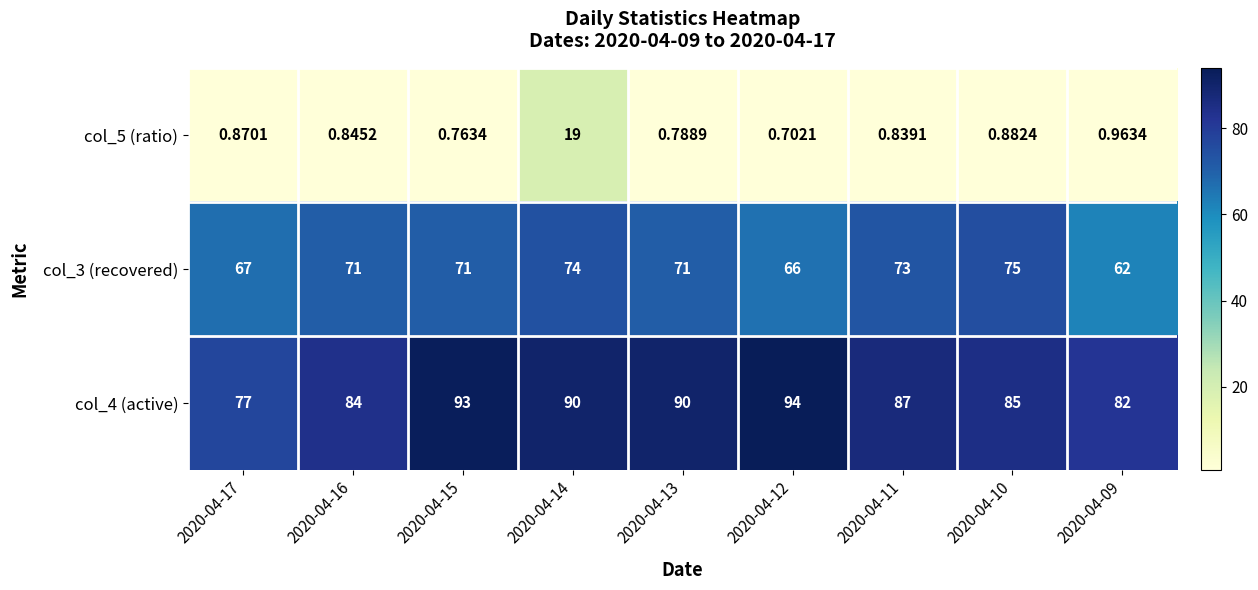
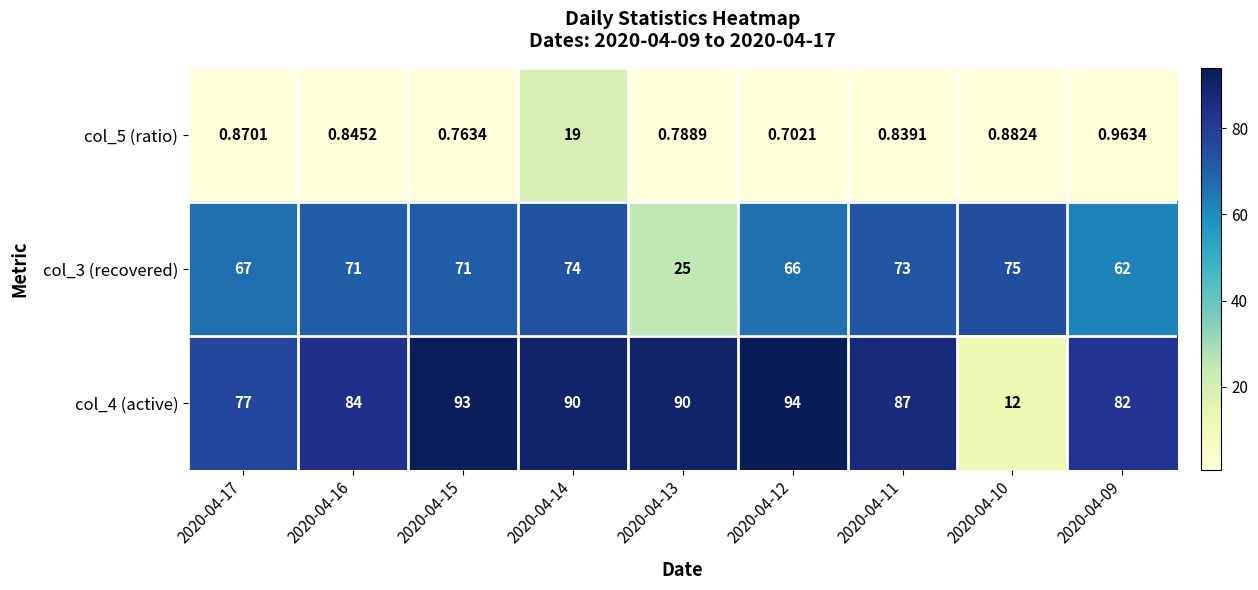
col_3 (recovered), 2020-04-13: 71 -> 25
col_4 (active), 2020-04-10: 85 -> 12
